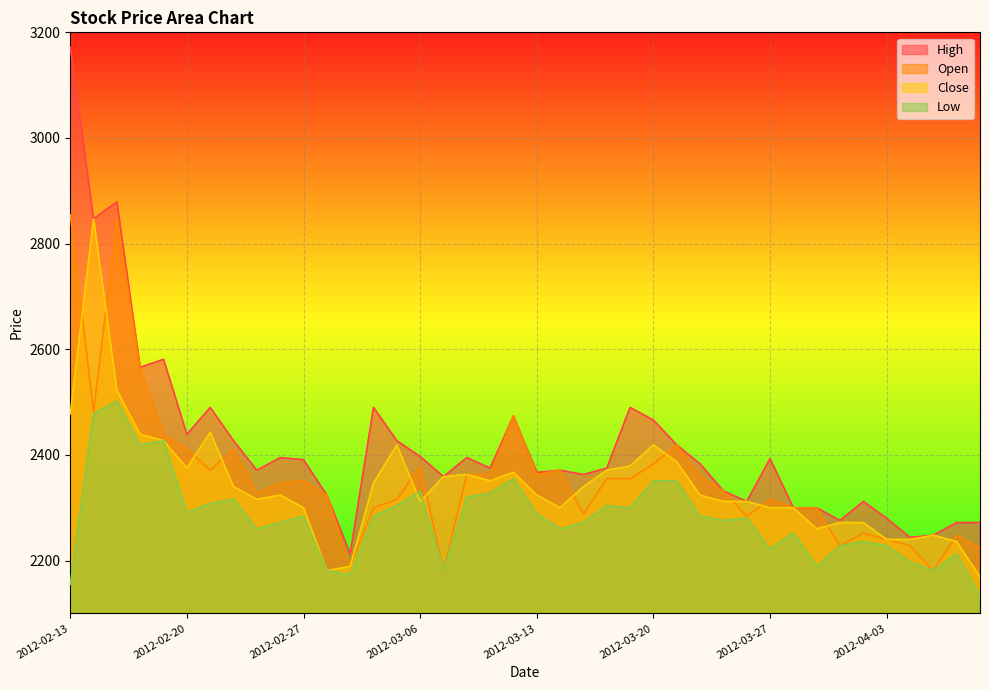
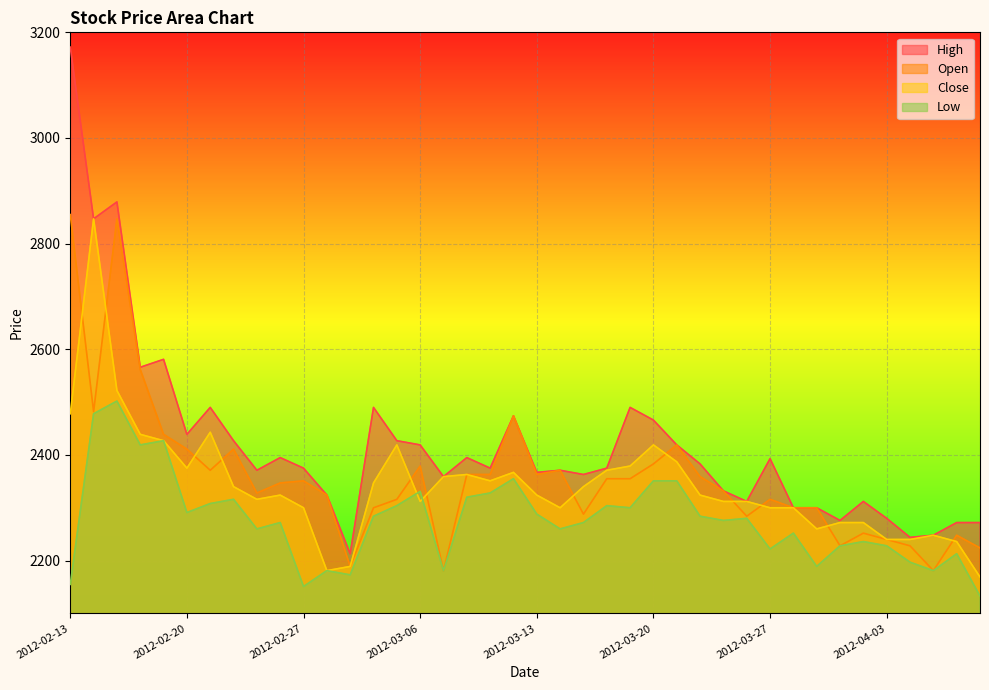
High, 2012-02-27: 2390 -> 2380
Low, 2012-02-27: 2280 -> 2150
High, 2012-03-06: 2400 -> 2420
